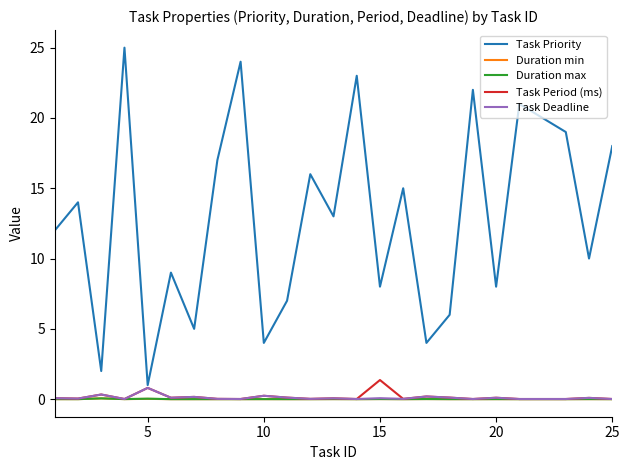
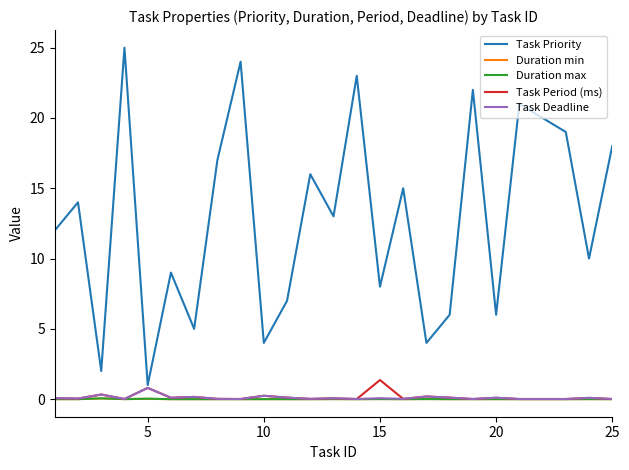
Task Priority, 20: 8 -> 6
